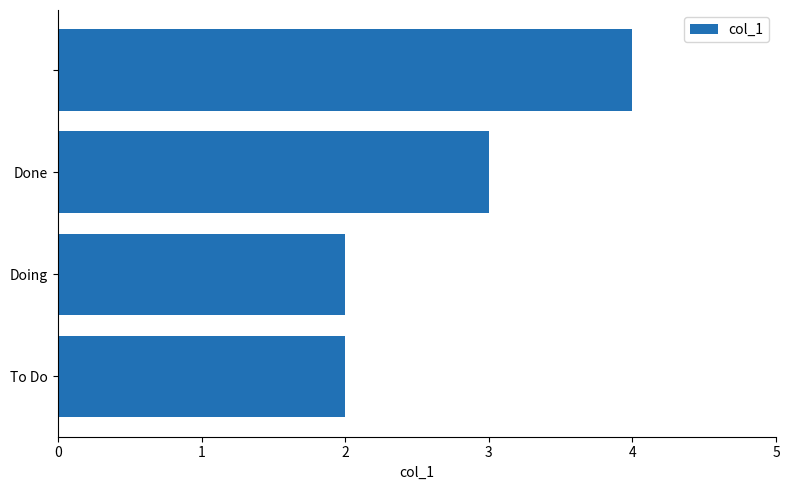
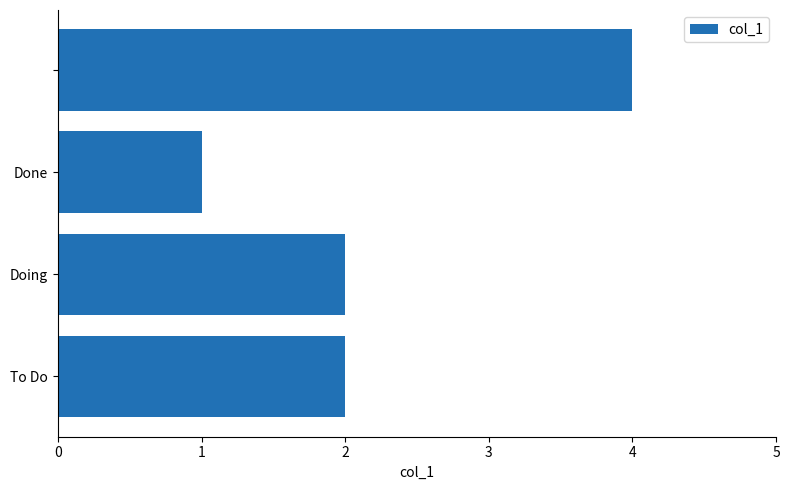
Done: 3 -> 1
